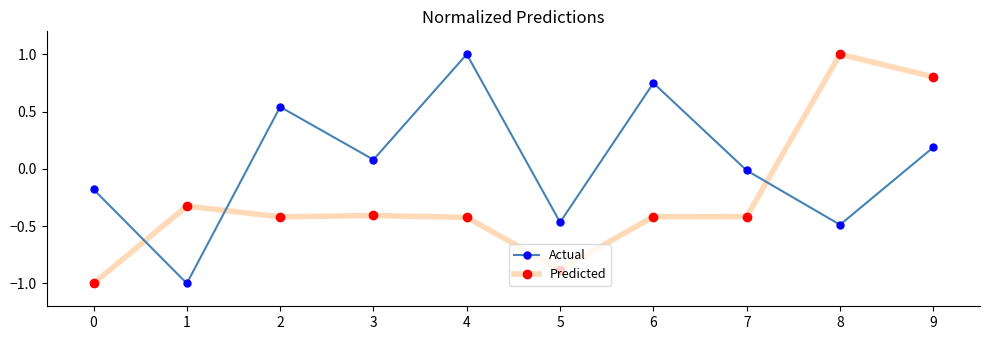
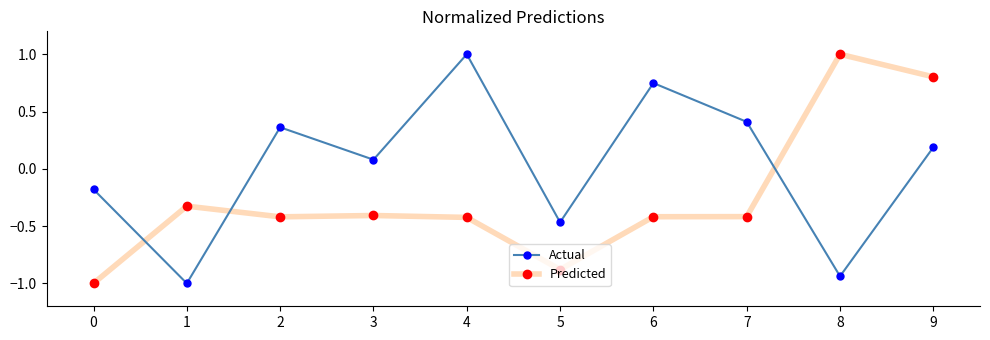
Actual, 2: 0.54 -> 0.36
Actual, 7: -0.01 -> 0.41
Actual, 8: -0.49 -> -0.94
